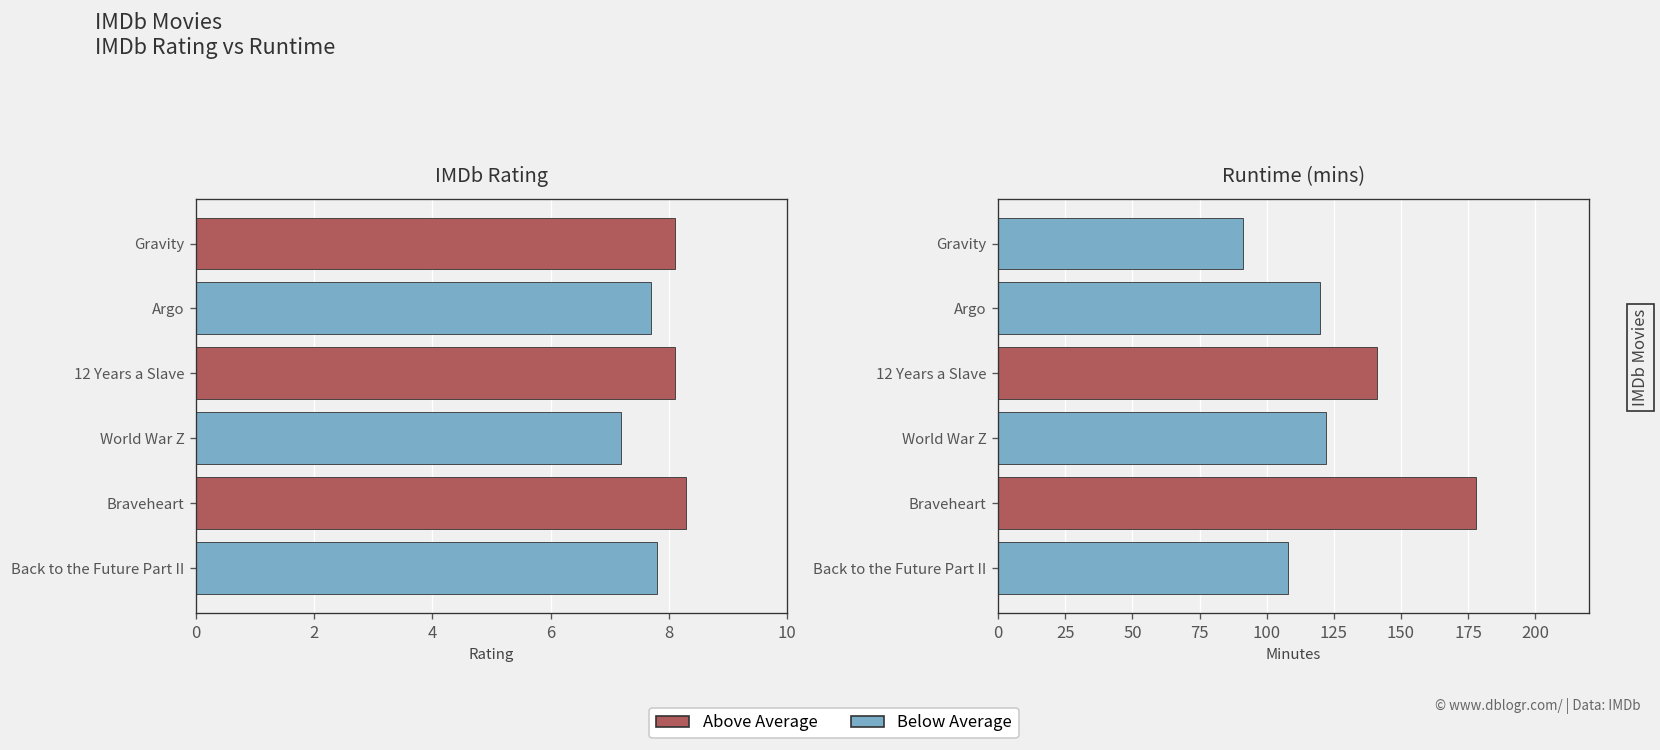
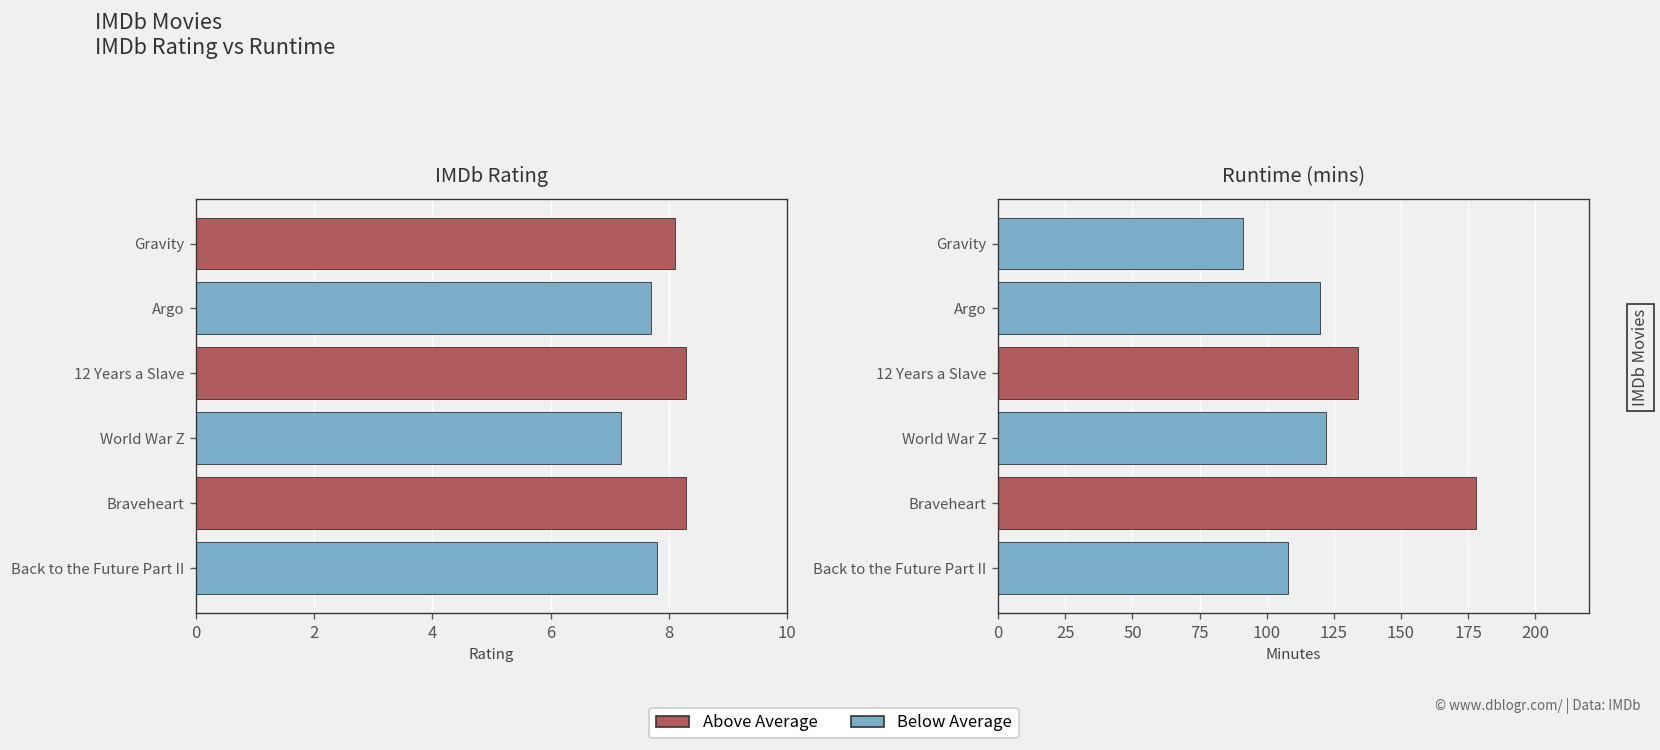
IMDb Rating, 12 Years a Slave: 8.1 -> 8.3
Runtime (mins), 12 Years a Slave: 141 -> 134
